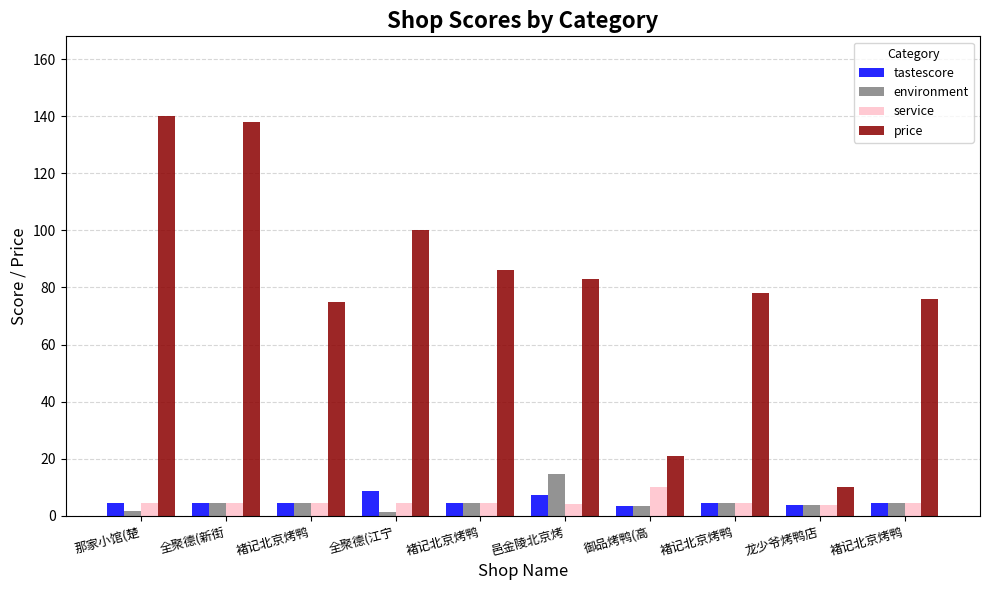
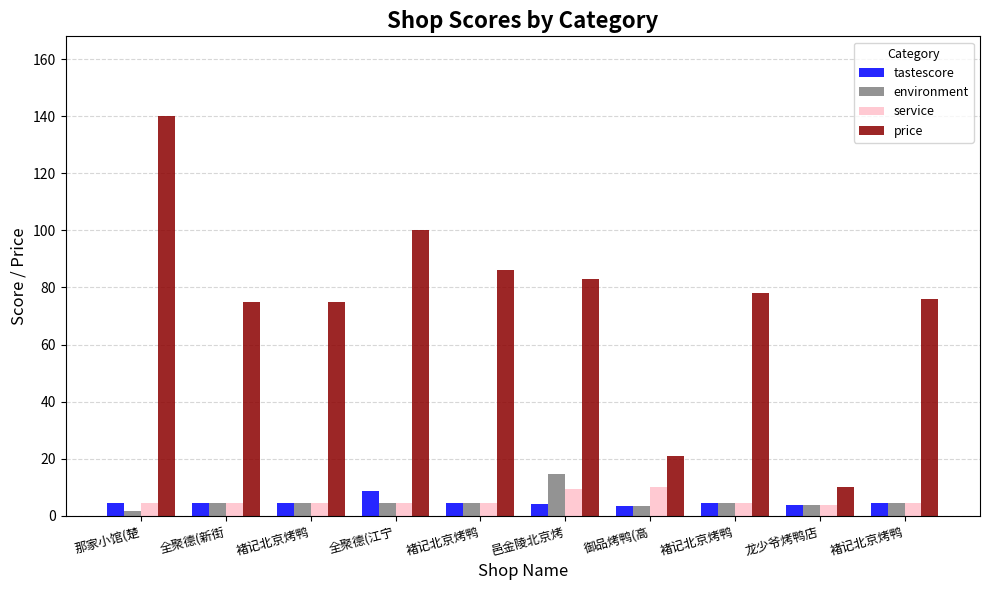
price, 全聚德(新街: 138 -> 75
environment, 全聚德(江宁: 1 -> 4
tastescore, 邑金陵北京烤: 7 -> 4
service, 邑金陵北京烤: 4 -> 9
